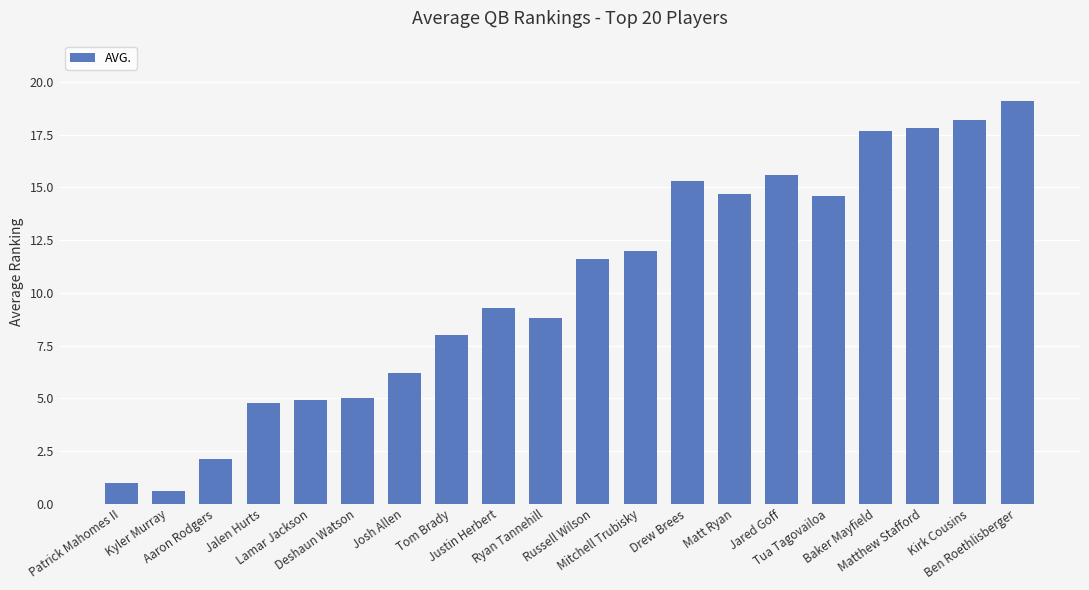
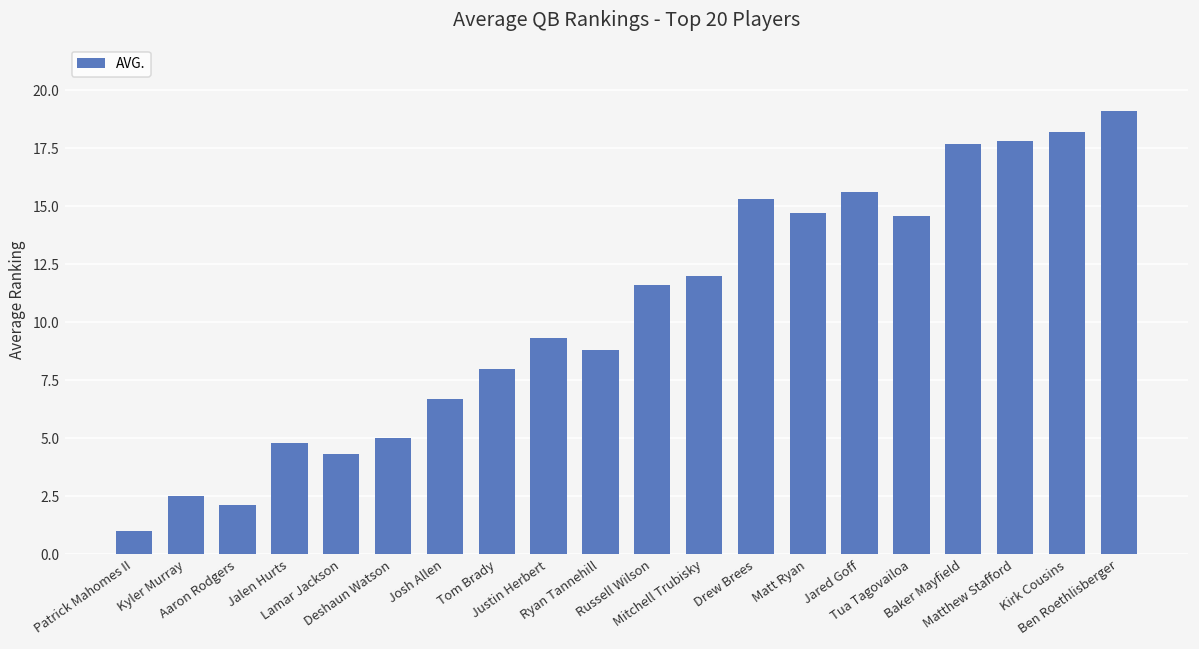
Kyler Murray: 0.6 -> 2.5
Lamar Jackson: 4.9 -> 4.3
Josh Allen: 6.2 -> 6.7
